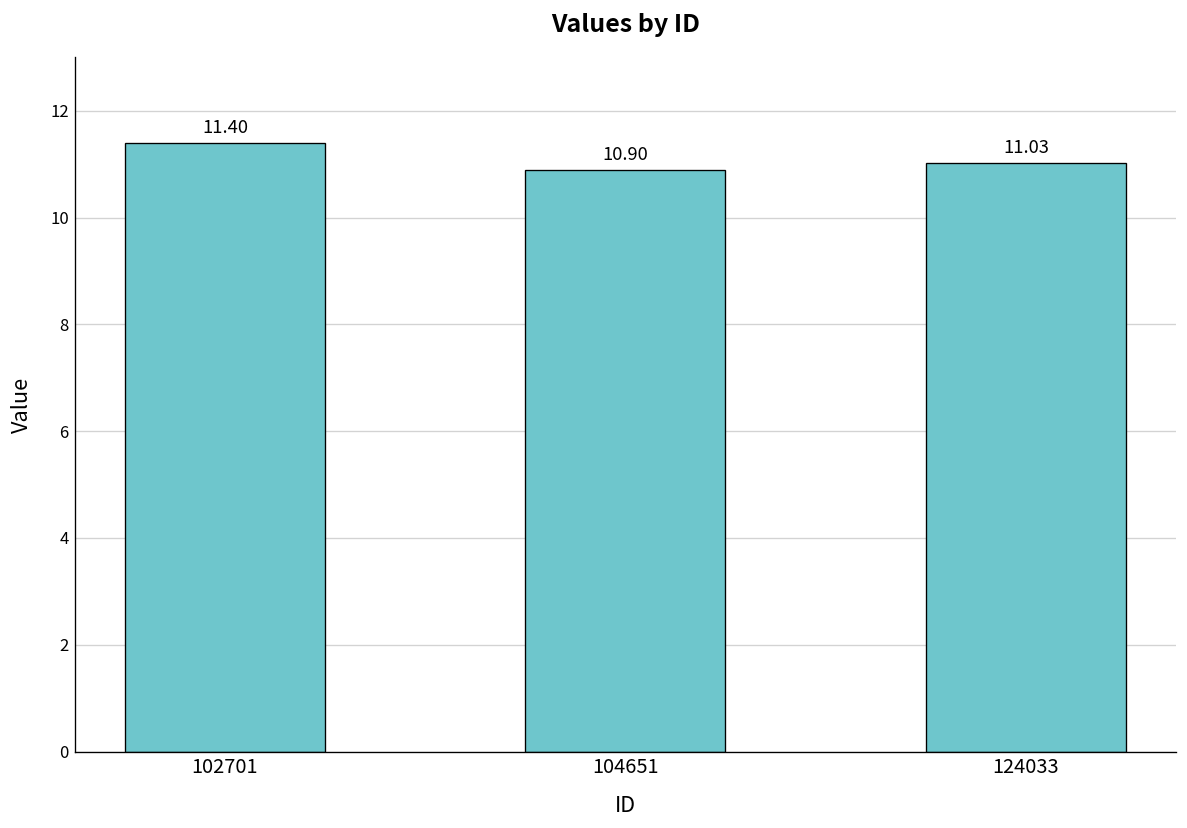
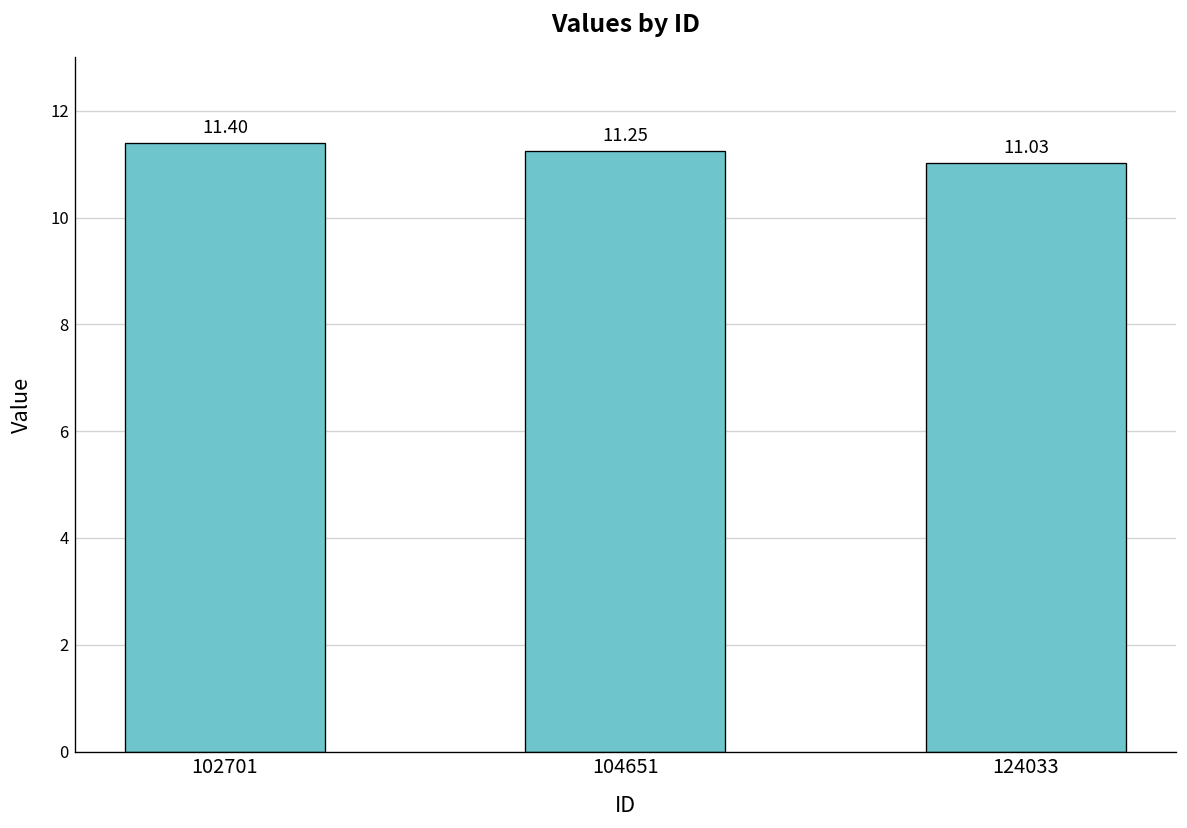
104651: 10.90 -> 11.25
